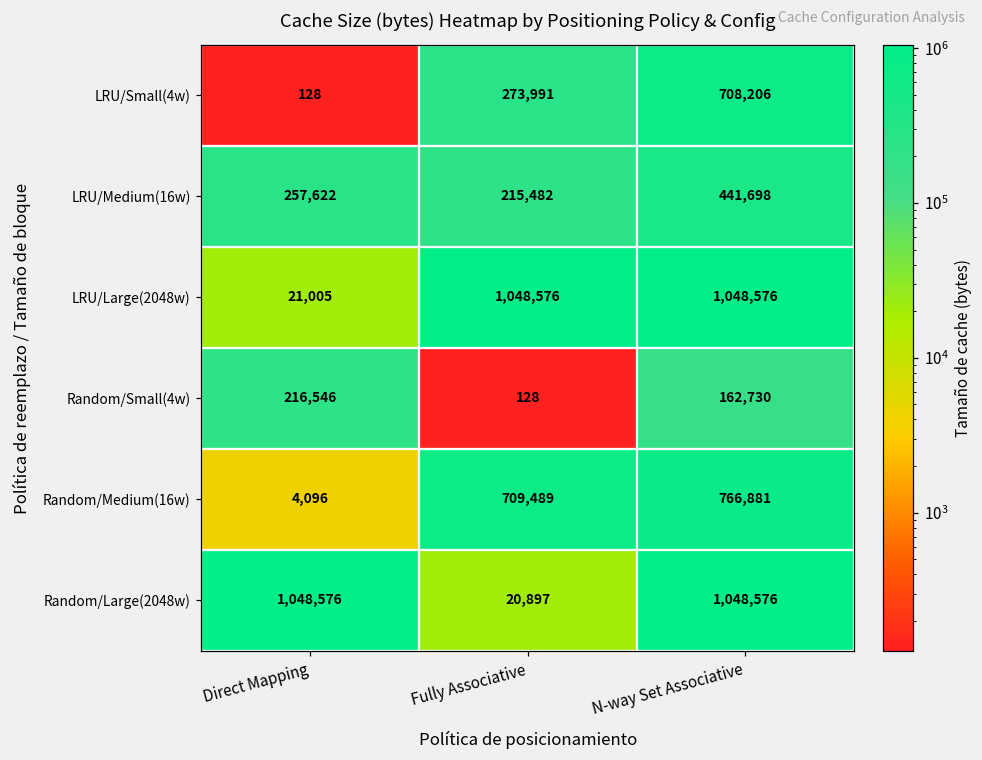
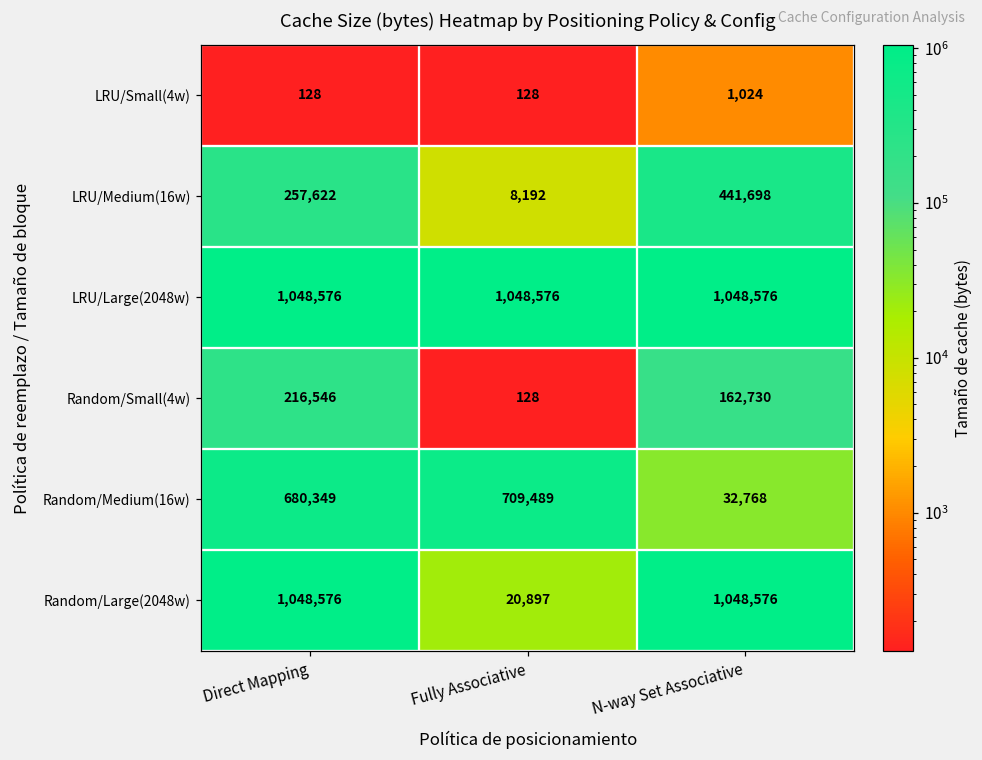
LRU/Small(4w), Fully Associative: 273,991 -> 128
LRU/Small(4w), N-way Set Associative: 708,206 -> 1,024
LRU/Medium(16w), Fully Associative: 215,482 -> 8,192
LRU/Large(2048w), Direct Mapping: 21,005 -> 1,048,576
Random/Medium(16w), Direct Mapping: 4,096 -> 680,349
Random/Medium(16w), N-way Set Associative: 766,881 -> 32,768
